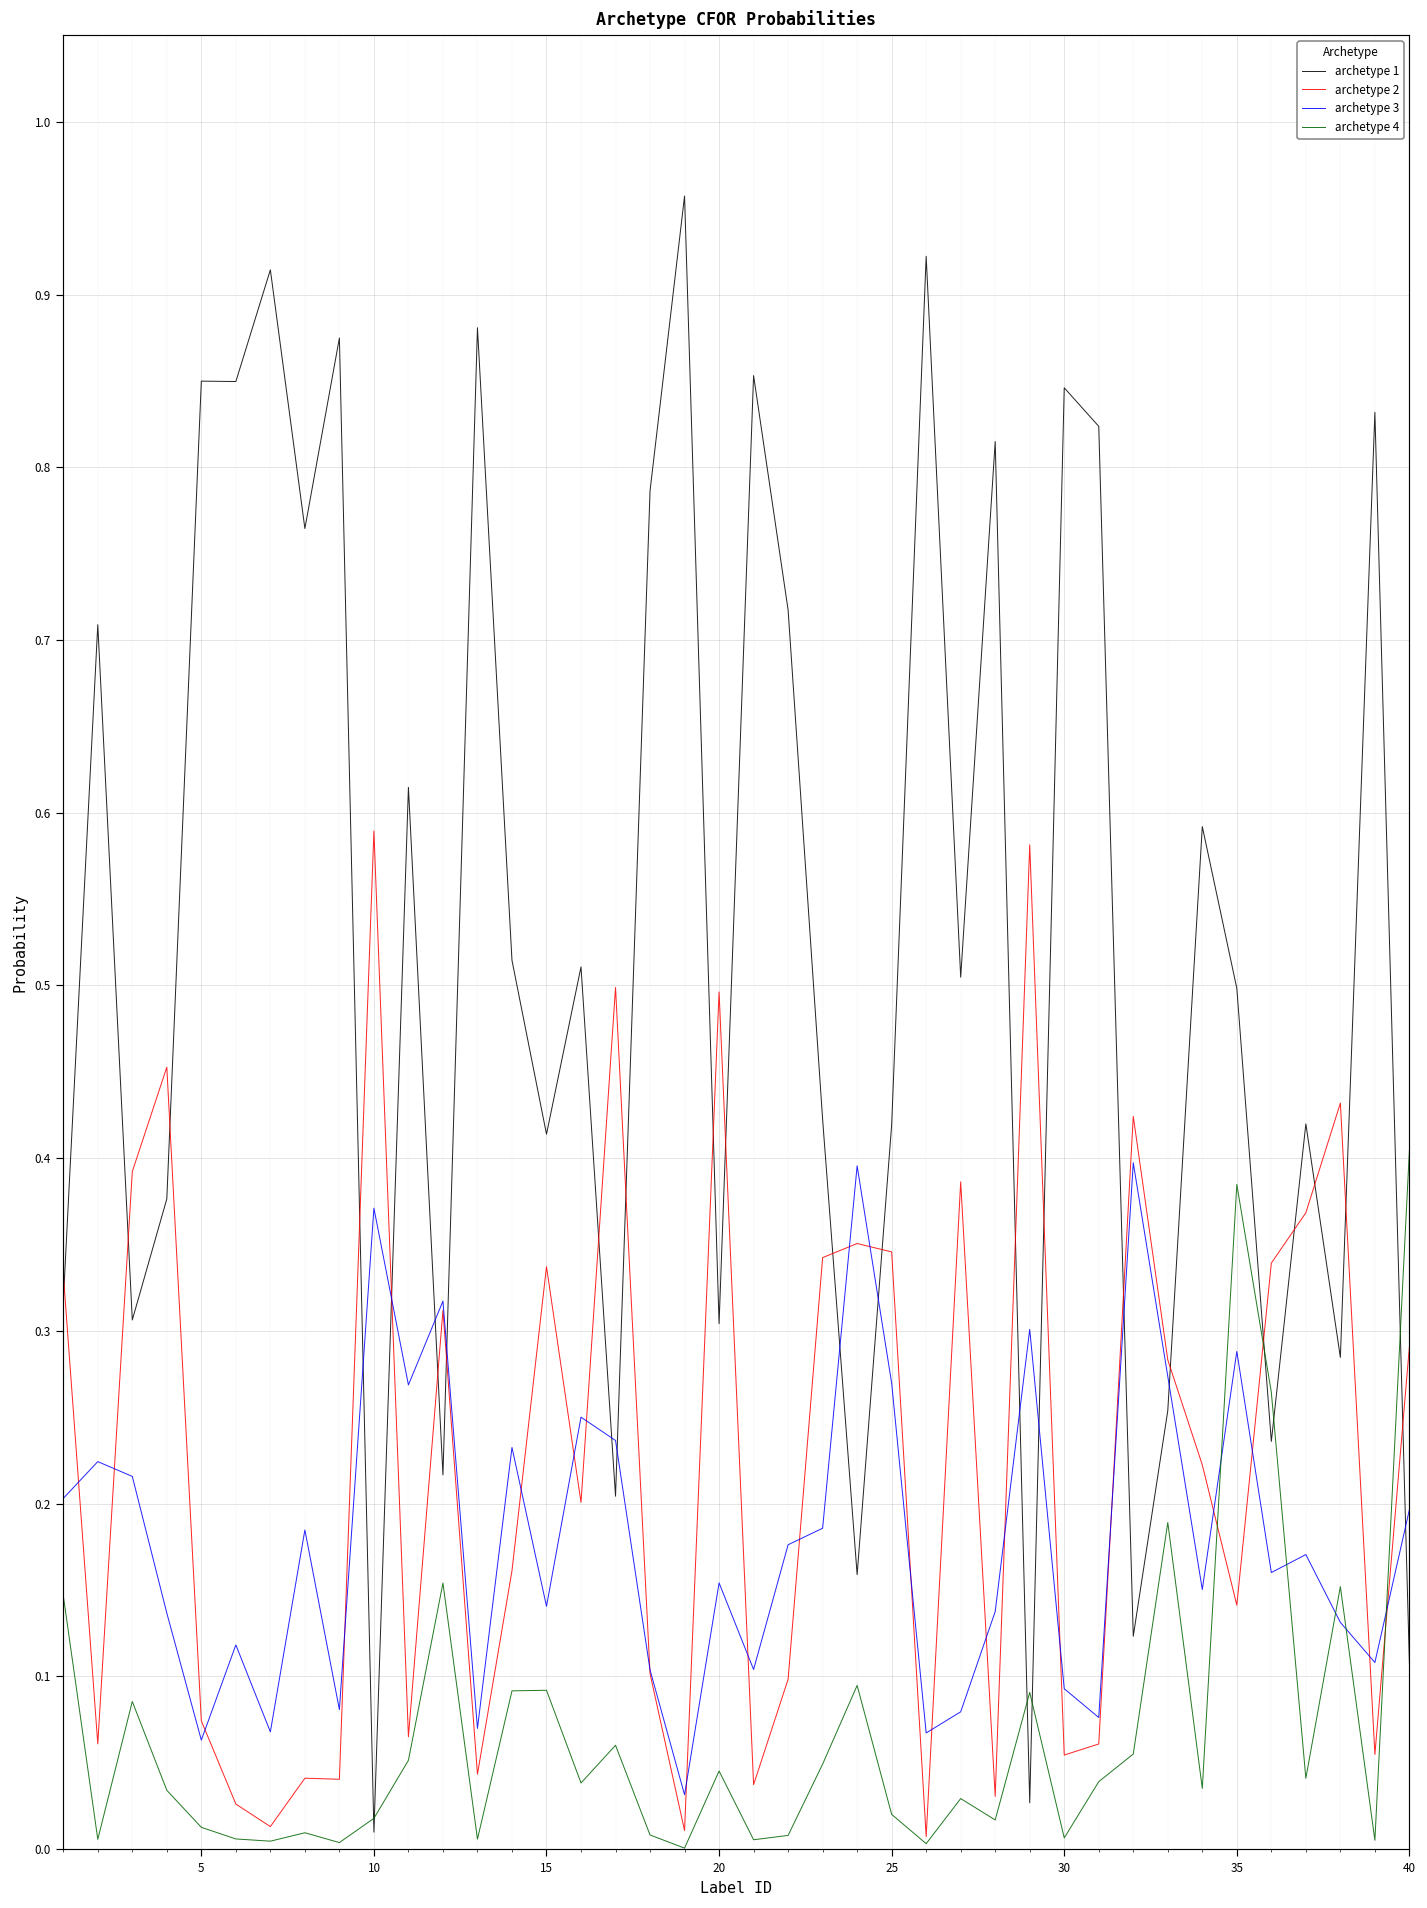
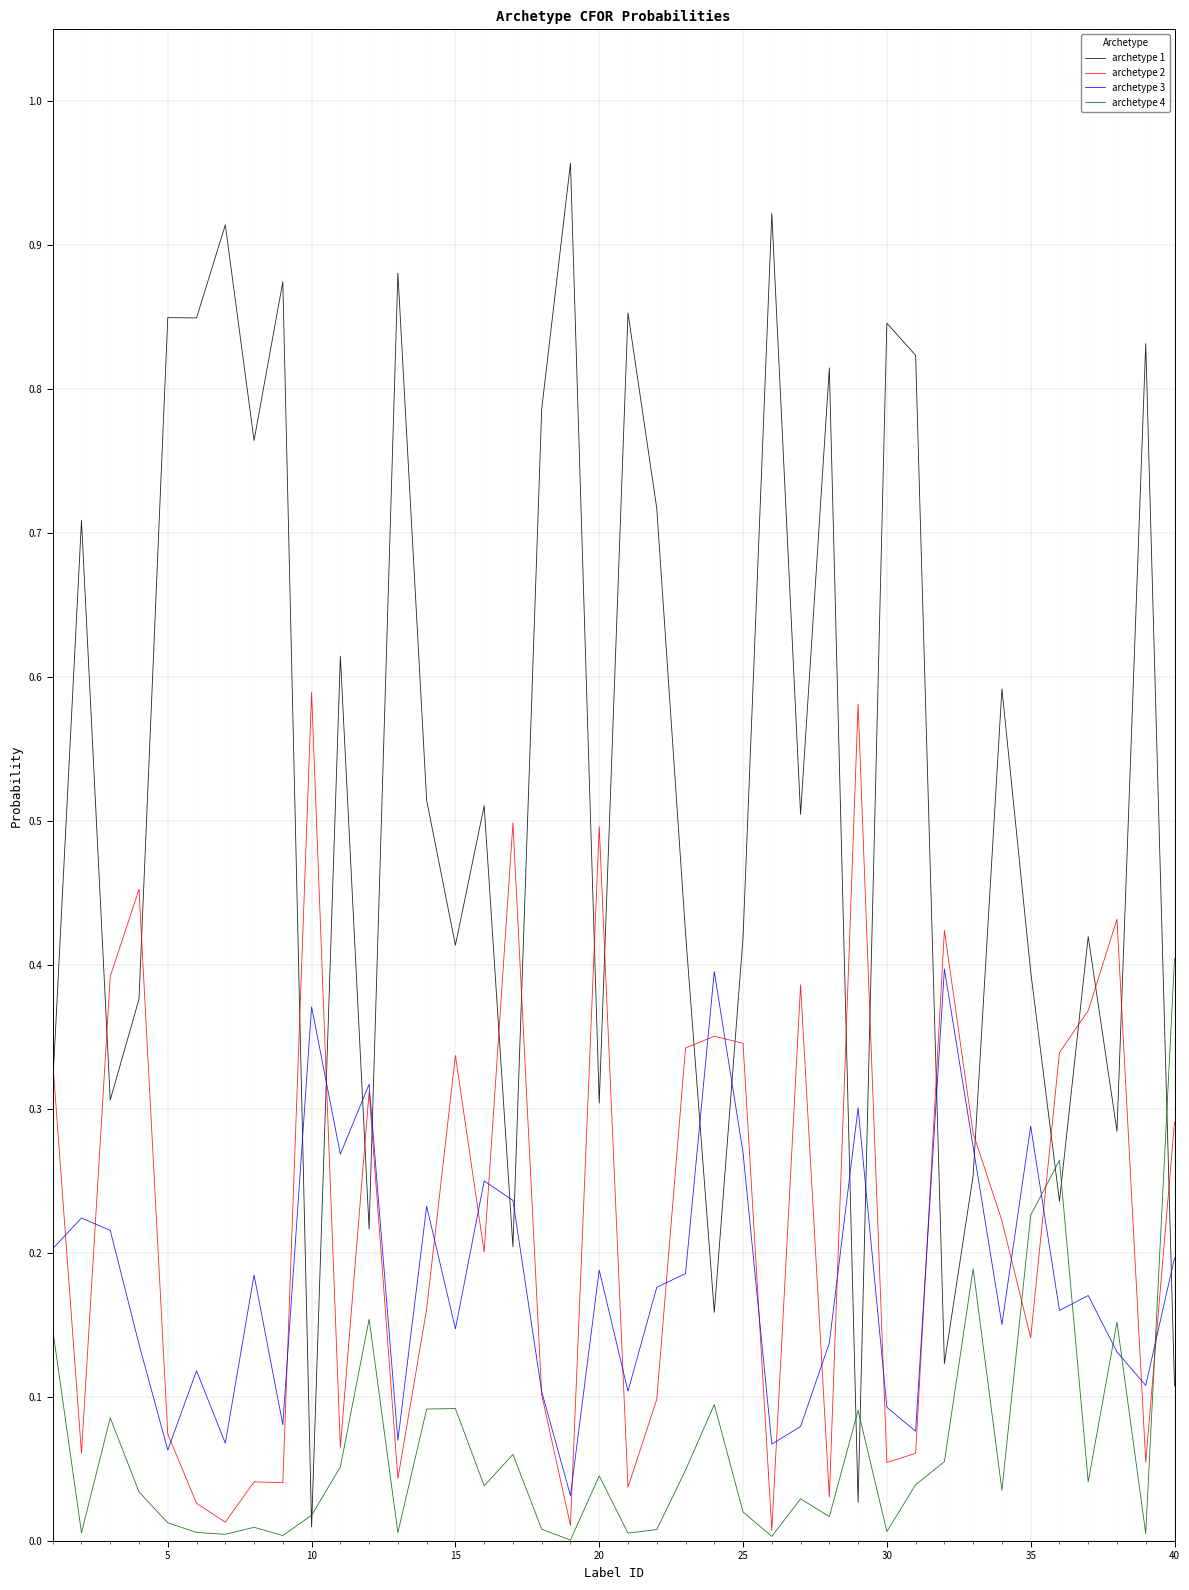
archetype 3, 15: 0.141 -> 0.147
archetype 3, 20: 0.154 -> 0.188
archetype 1, 35: 0.498 -> 0.396
archetype 4, 35: 0.385 -> 0.226
